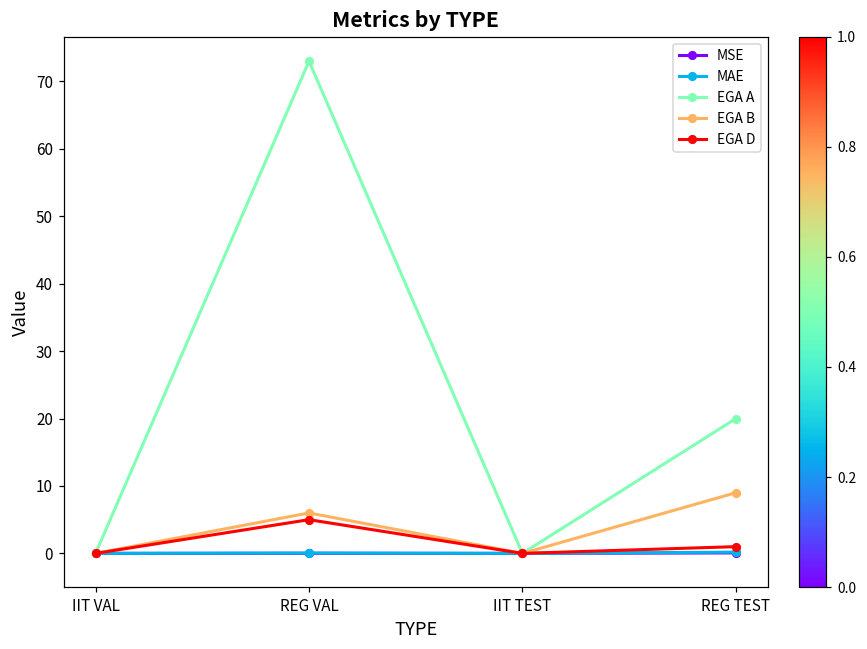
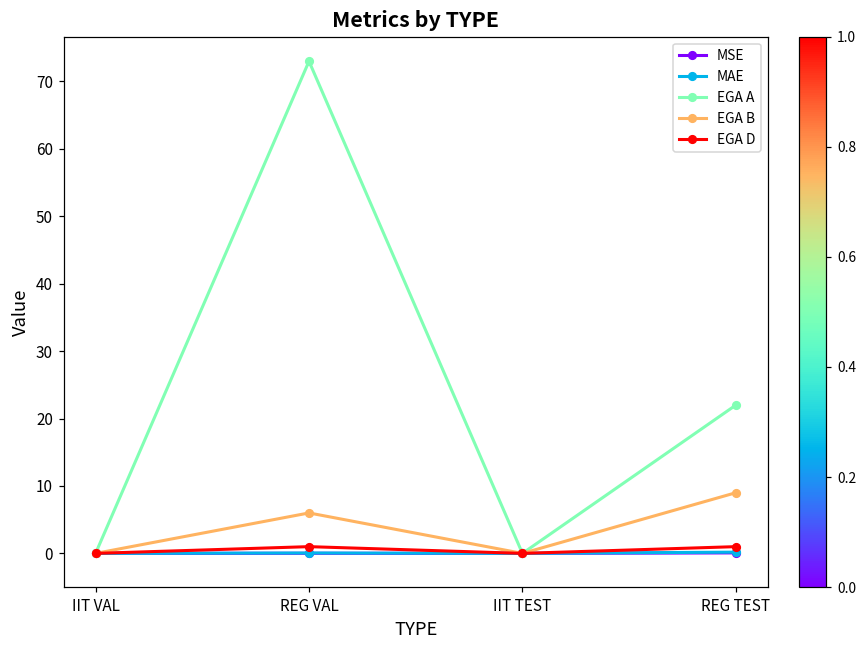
EGA D, REG VAL: 5 -> 1
EGA A, REG TEST: 20 -> 22
